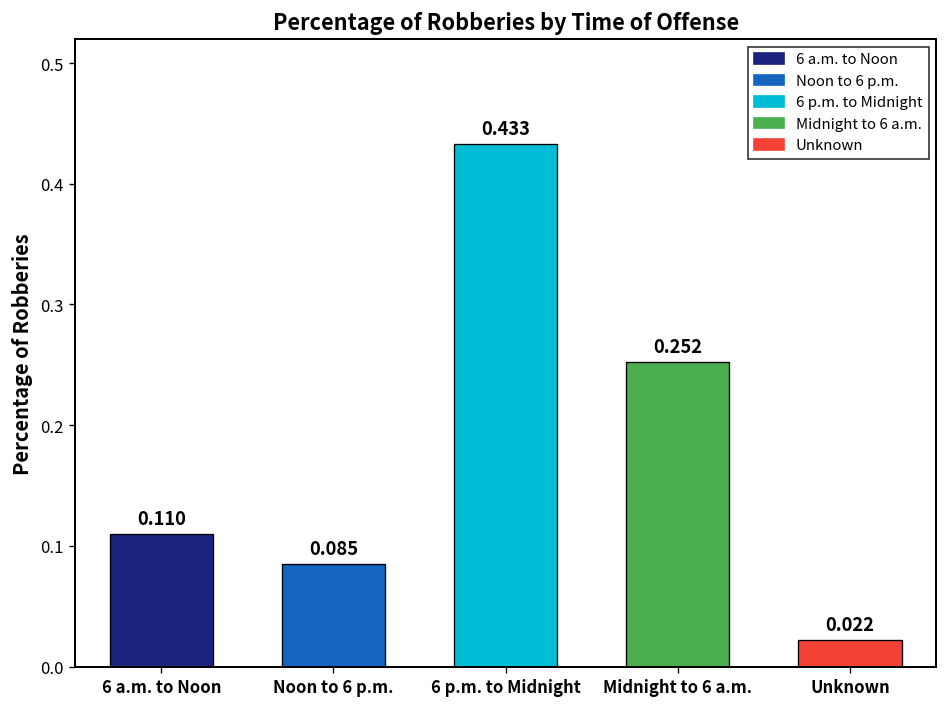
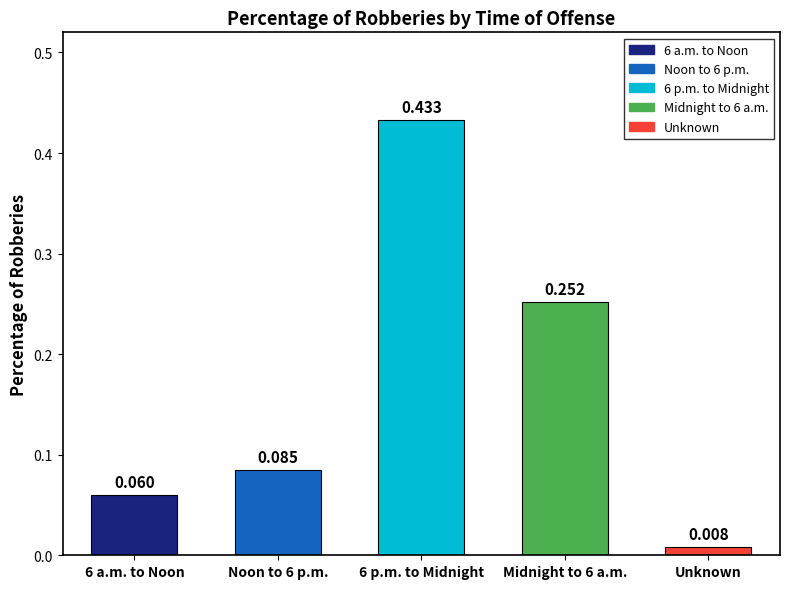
6 a.m. to Noon: 0.110 -> 0.060
Unknown: 0.022 -> 0.008
